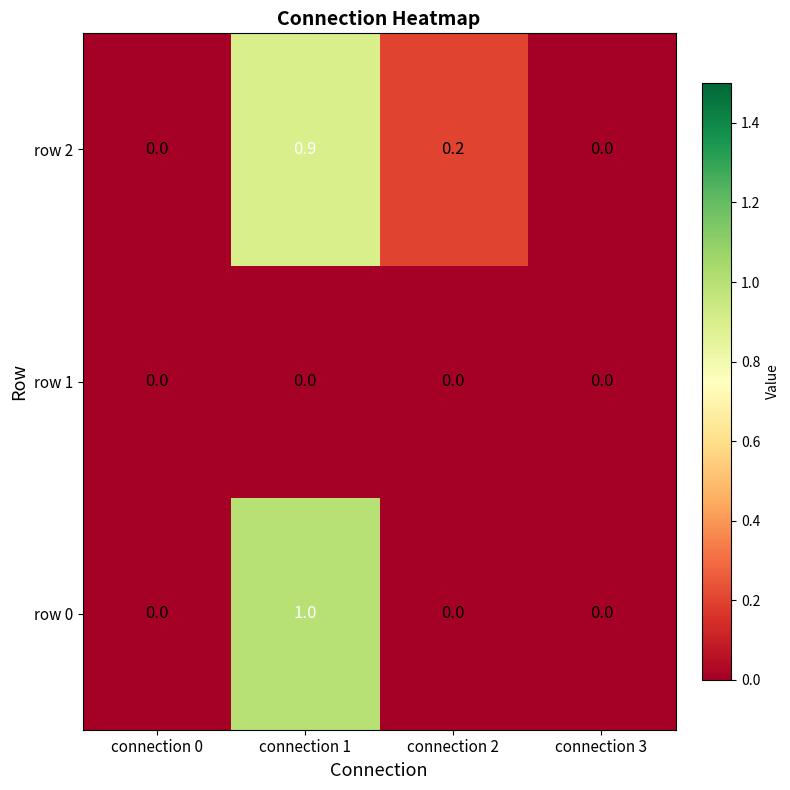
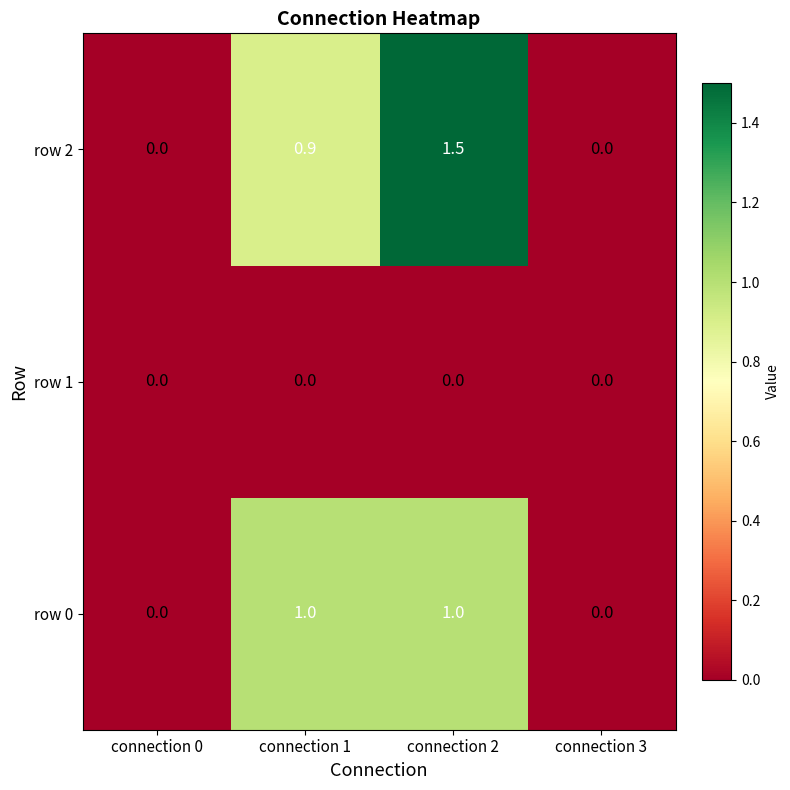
row 2, connection 2: 0.2 -> 1.5
row 0, connection 2: 0.0 -> 1.0
